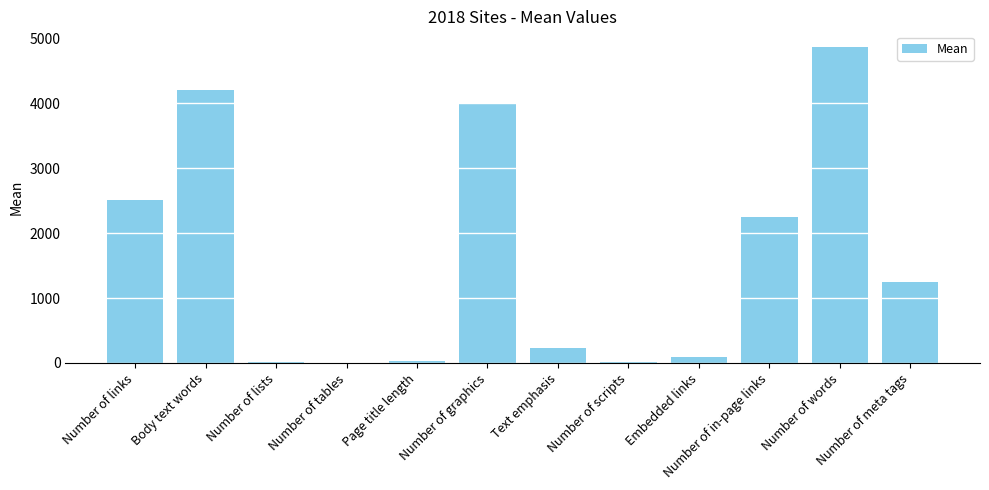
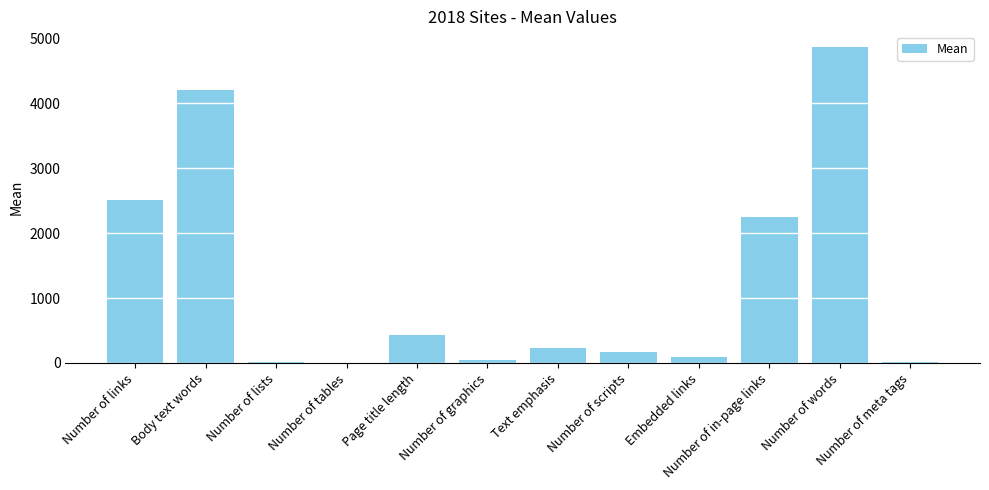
Page title length: 0 -> 400
Number of graphics: 4000 -> 0
Number of scripts: 0 -> 200
Number of meta tags: 1200 -> 0
